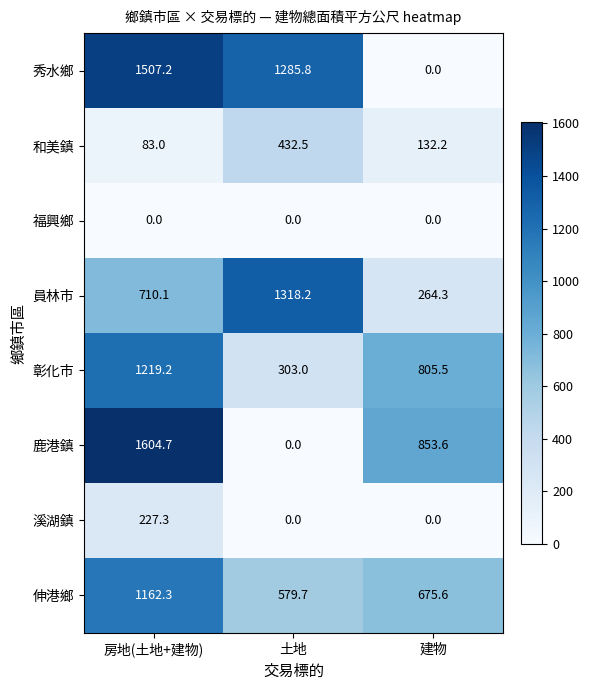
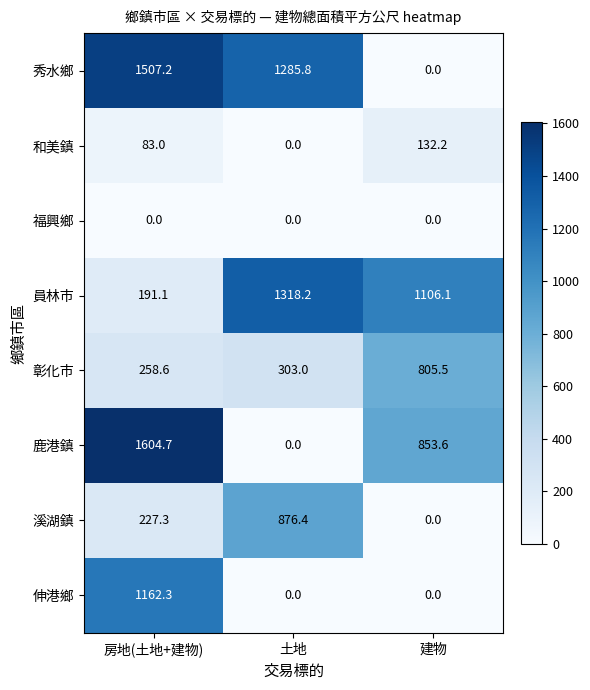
和美鎮, 土地: 432.5 -> 0.0
員林市, 房地(土地+建物): 710.1 -> 191.1
員林市, 建物: 264.3 -> 1106.1
彰化市, 房地(土地+建物): 1219.2 -> 258.6
溪湖鎮, 土地: 0.0 -> 876.4
伸港鄉, 土地: 579.7 -> 0.0
伸港鄉, 建物: 675.6 -> 0.0
